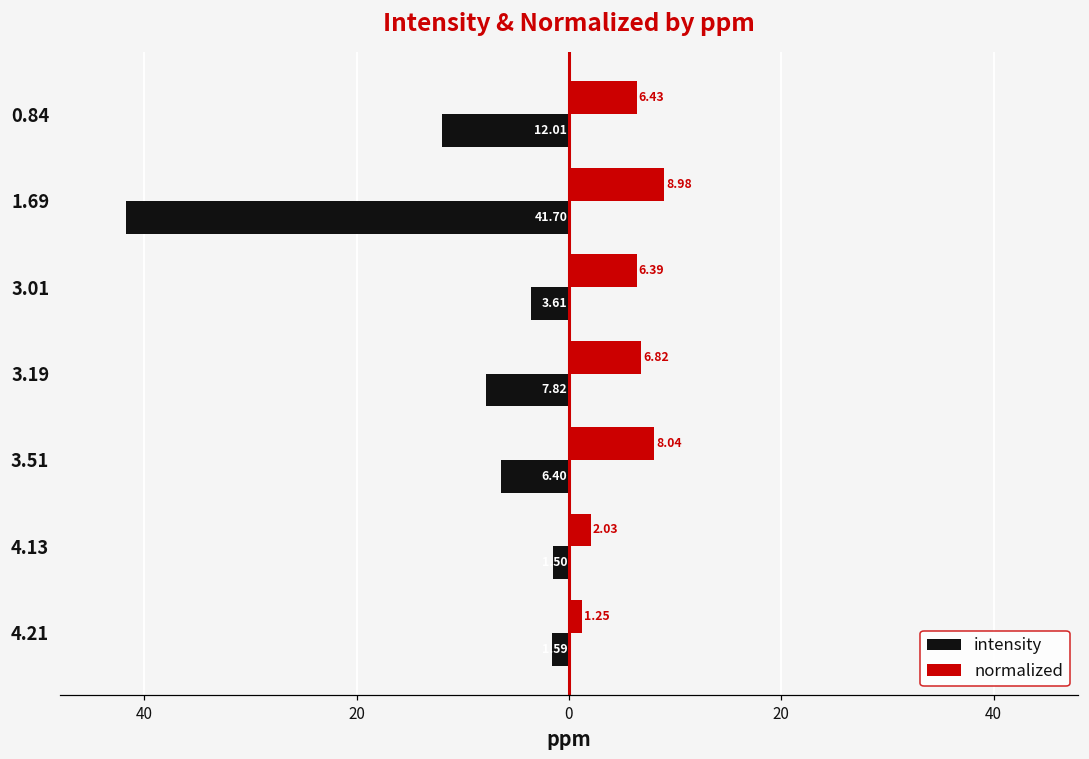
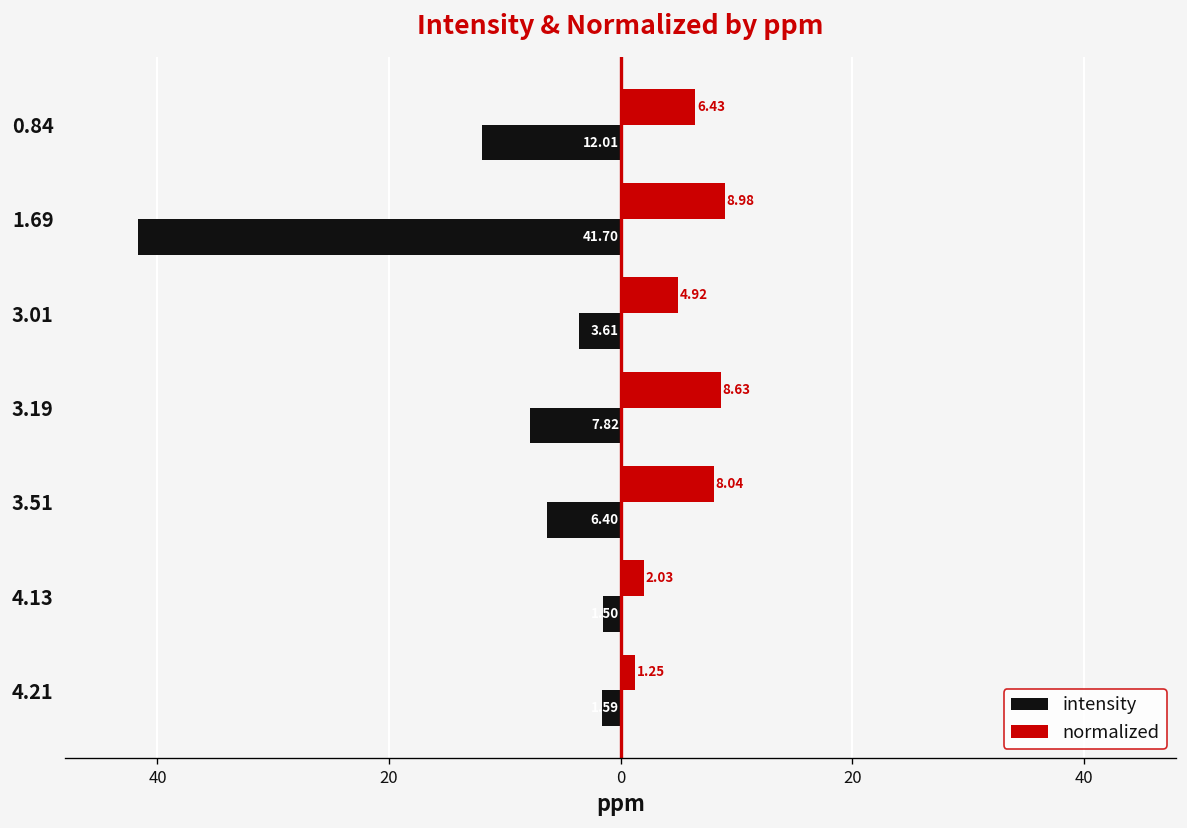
normalized, 3.01: 6.39 -> 4.92
normalized, 3.19: 6.82 -> 8.63
